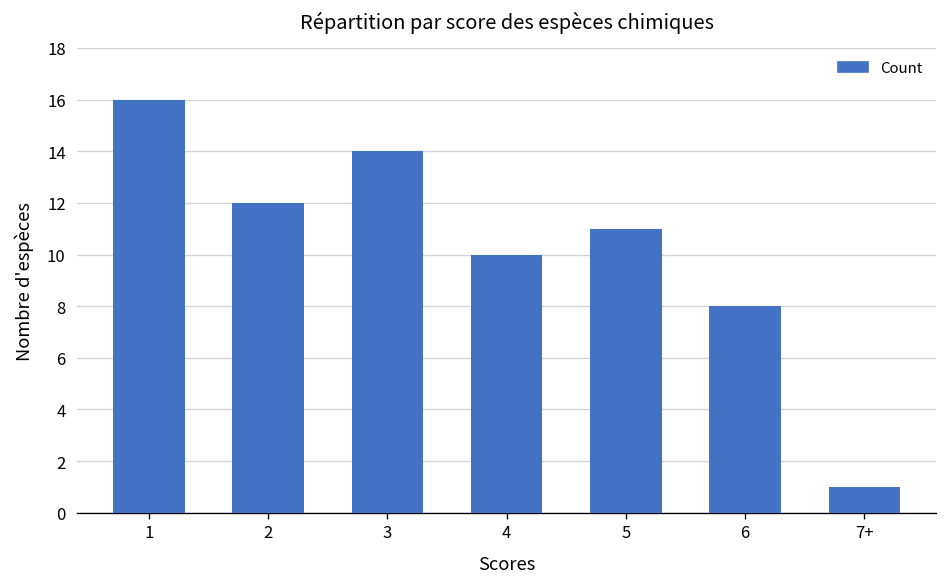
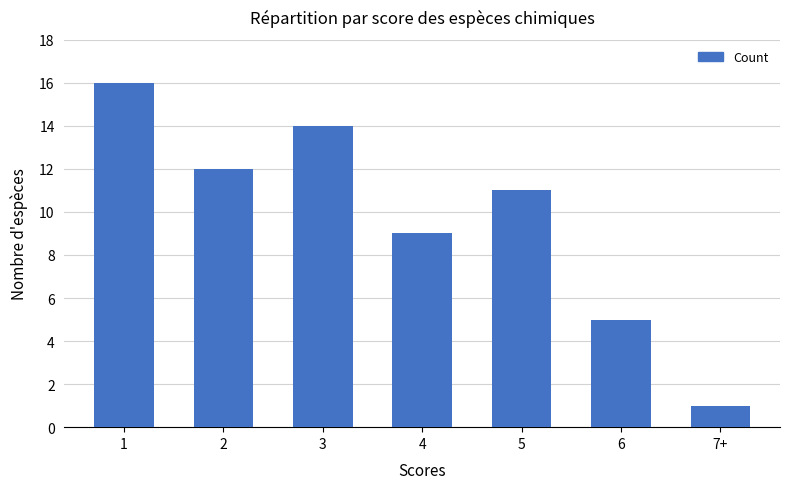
4: 10 -> 9
6: 8 -> 5
